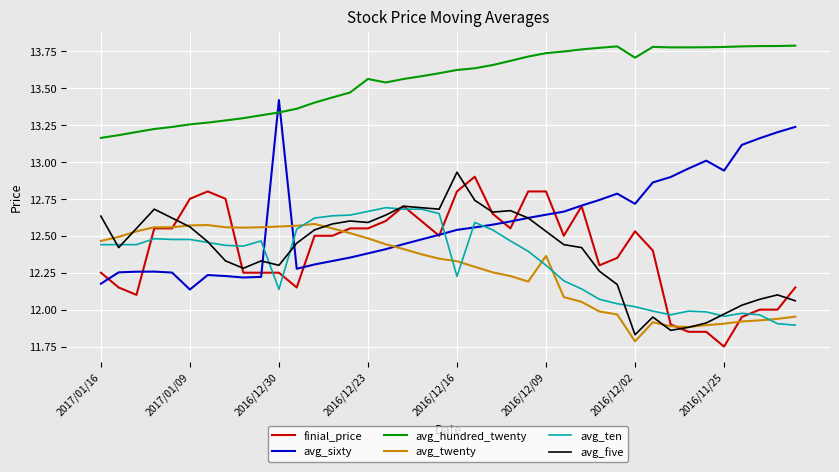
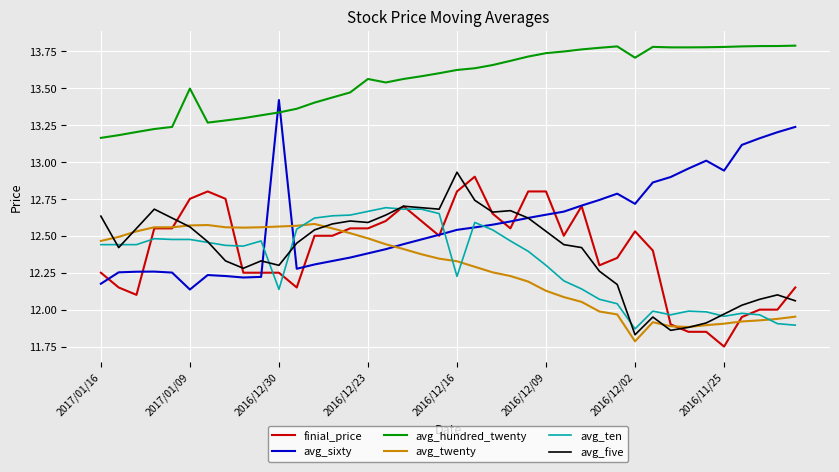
avg_hundred_twenty, 2017/01/09: 13.25 -> 13.50
avg_twenty, 2016/12/09: 12.36 -> 12.13
avg_ten, 2016/12/02: 12.02 -> 11.87
